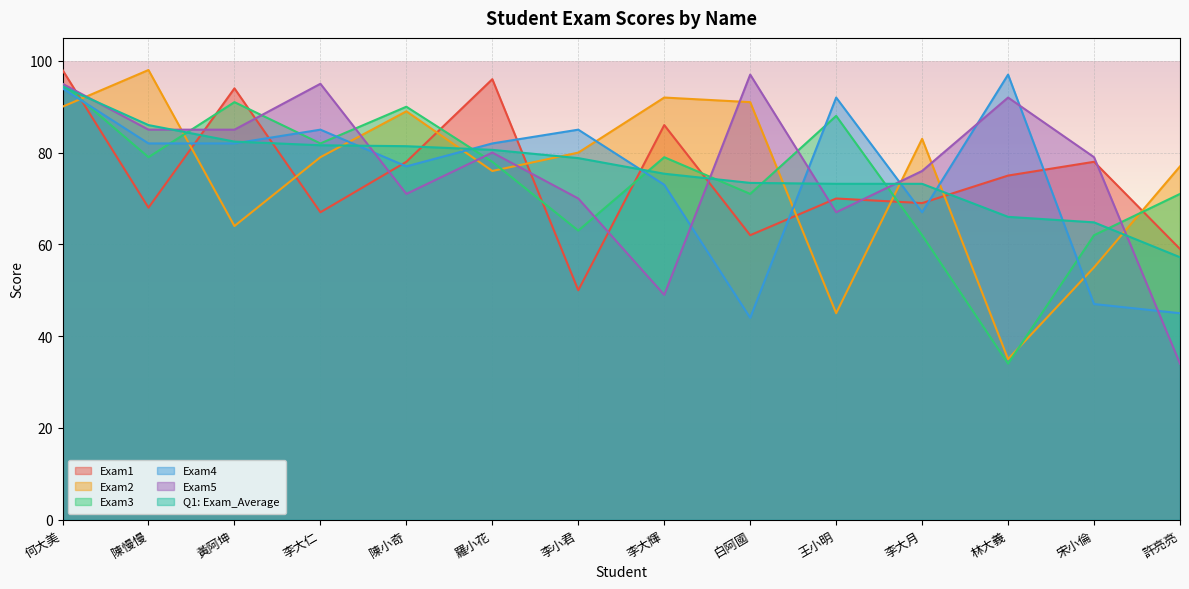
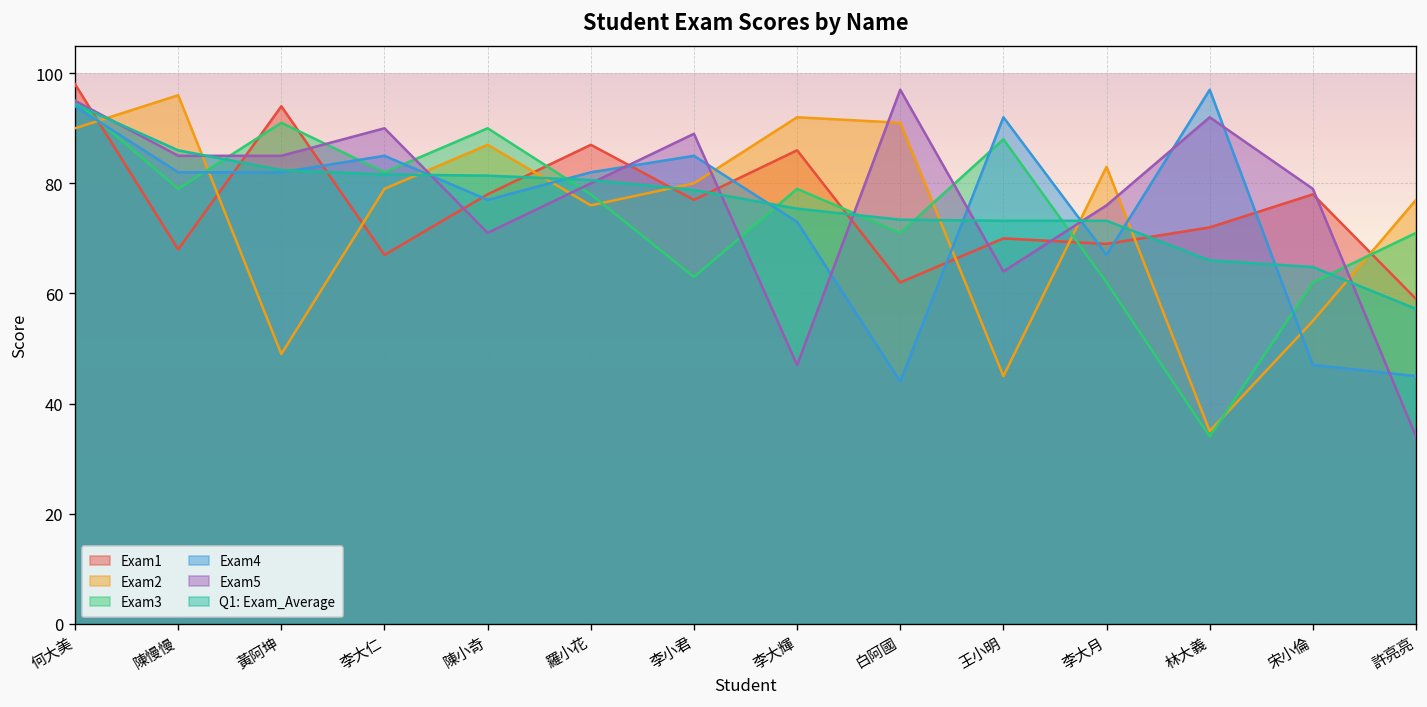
Exam2, 陳慢慢: 98 -> 96
Exam2, 黃阿坤: 64 -> 49
Exam5, 李大仁: 95 -> 90
Exam2, 陳小奇: 89 -> 87
Exam1, 羅小花: 96 -> 87
Exam1, 李小君: 50 -> 77
Exam5, 李小君: 70 -> 89
Exam5, 李大輝: 49 -> 47
Exam5, 王小明: 67 -> 64
Exam1, 林大義: 75 -> 72
